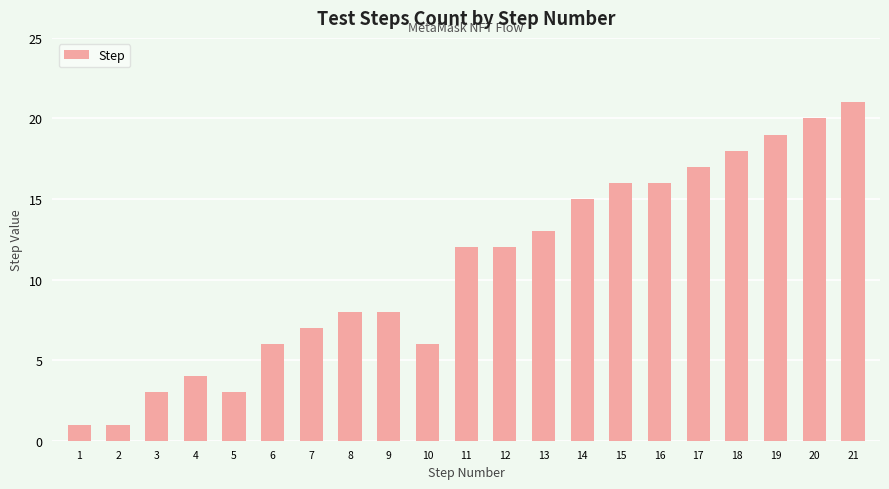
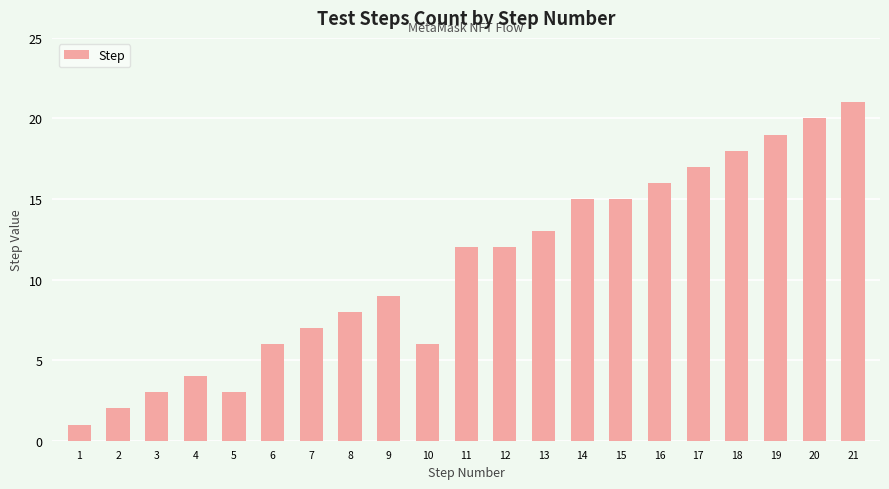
2: 1 -> 2
9: 8 -> 9
15: 16 -> 15
